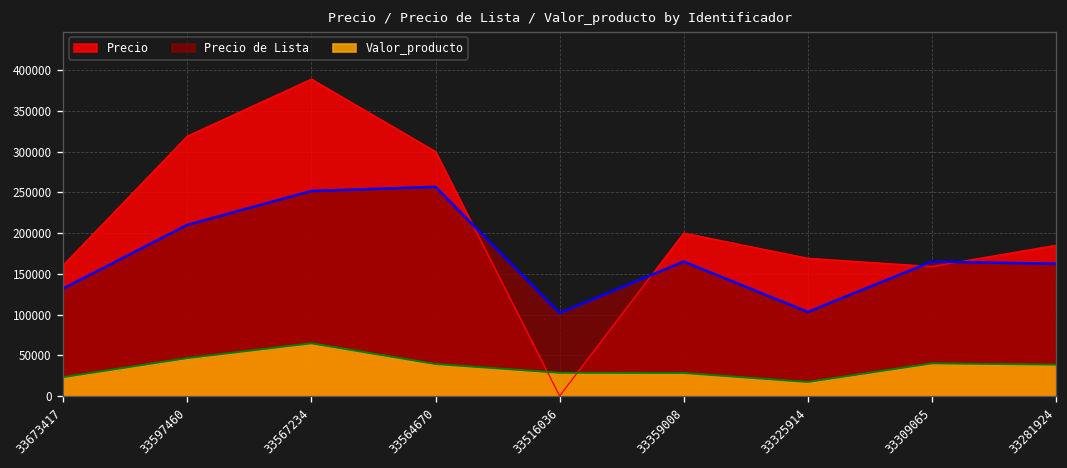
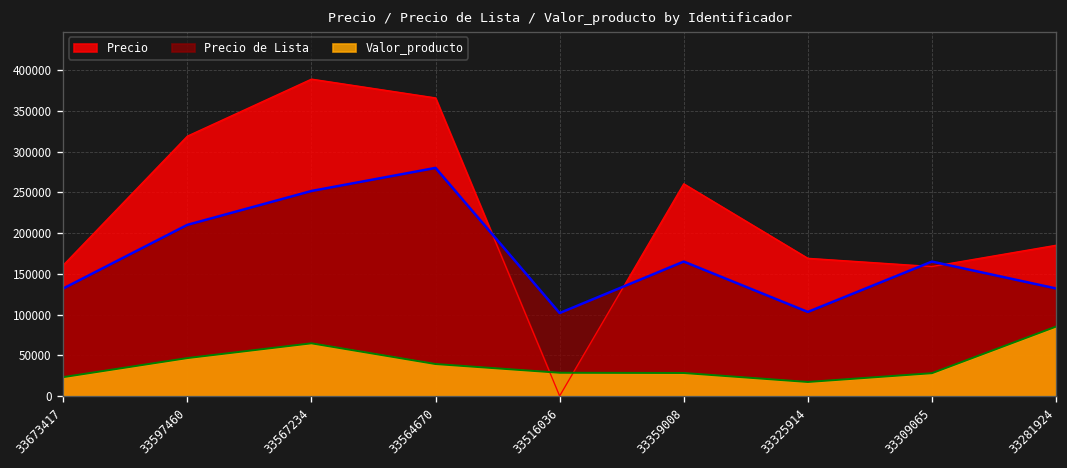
Precio, 33564670: 300000 -> 370000
Precio de Lista, 33564670: 260000 -> 280000
Precio, 33359008: 200000 -> 260000
Valor_producto, 33309065: 40000 -> 30000
Precio de Lista, 33281924: 160000 -> 130000
Valor_producto, 33281924: 40000 -> 90000
